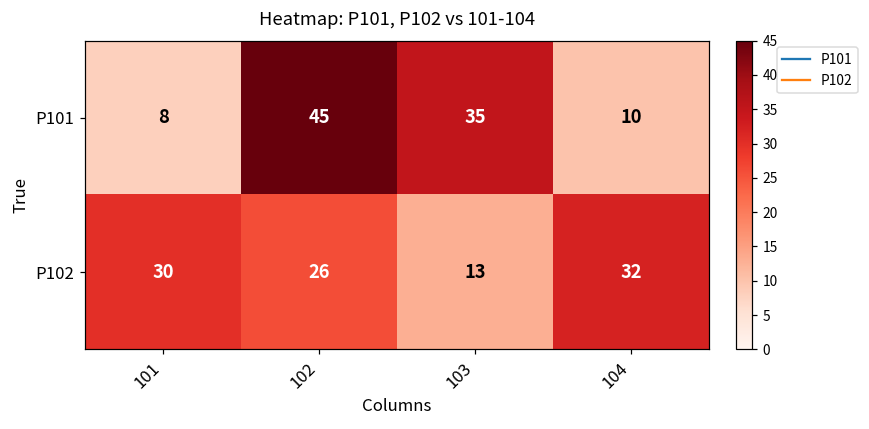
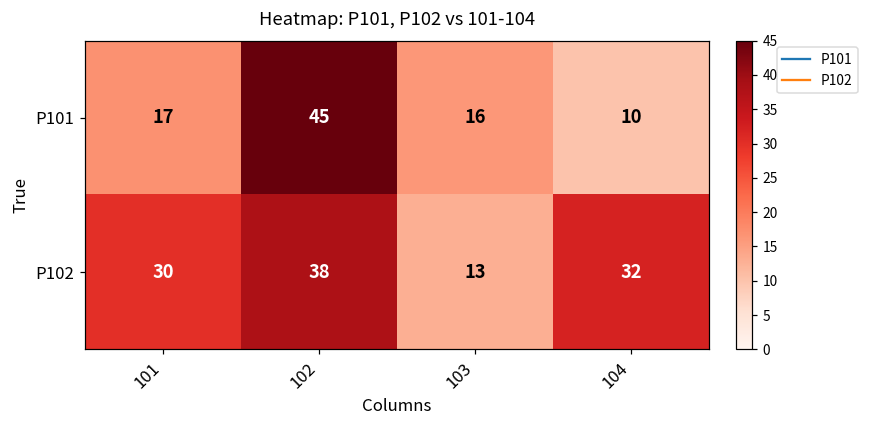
P101, 101: 8 -> 17
P101, 103: 35 -> 16
P102, 102: 26 -> 38
